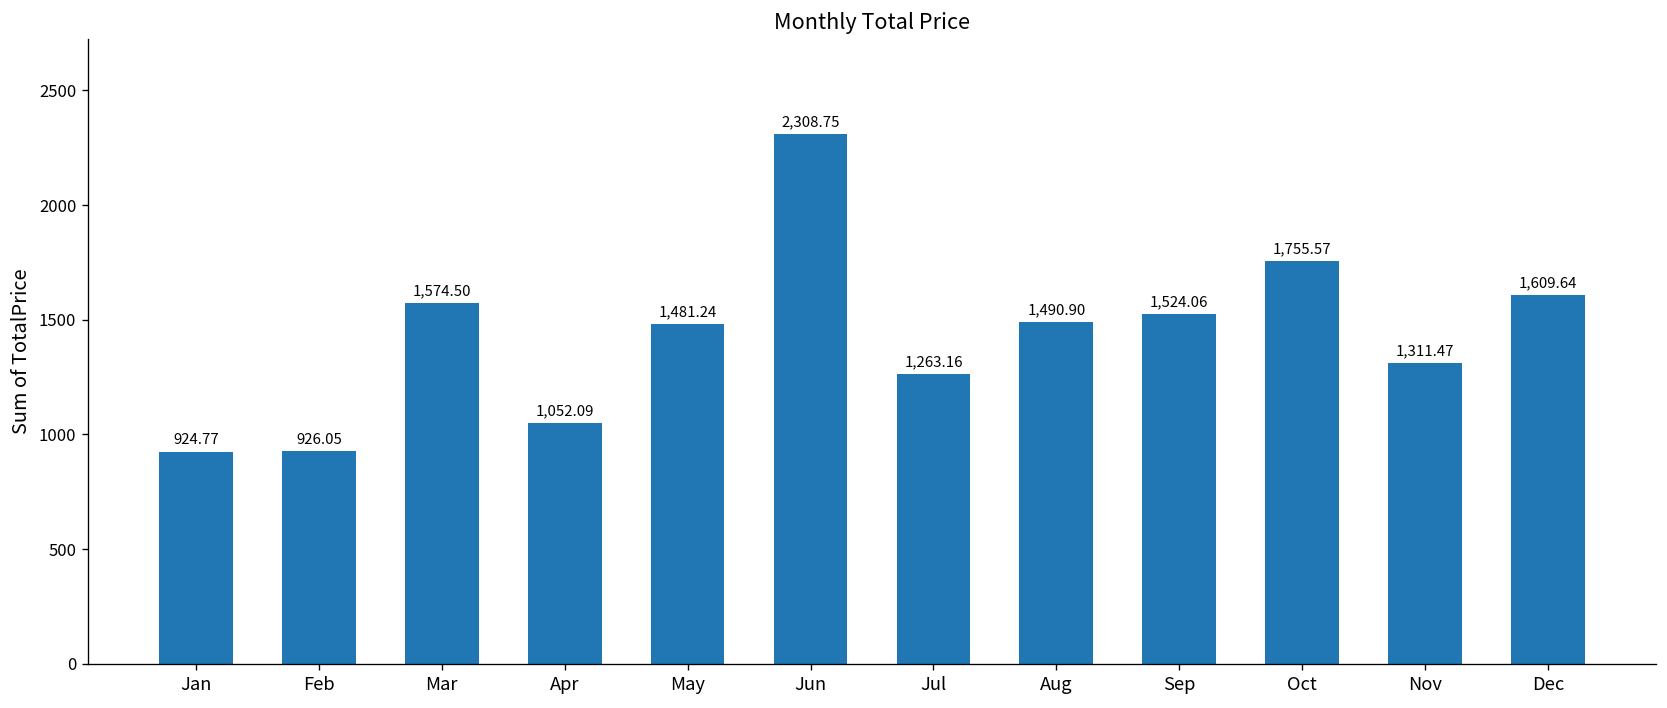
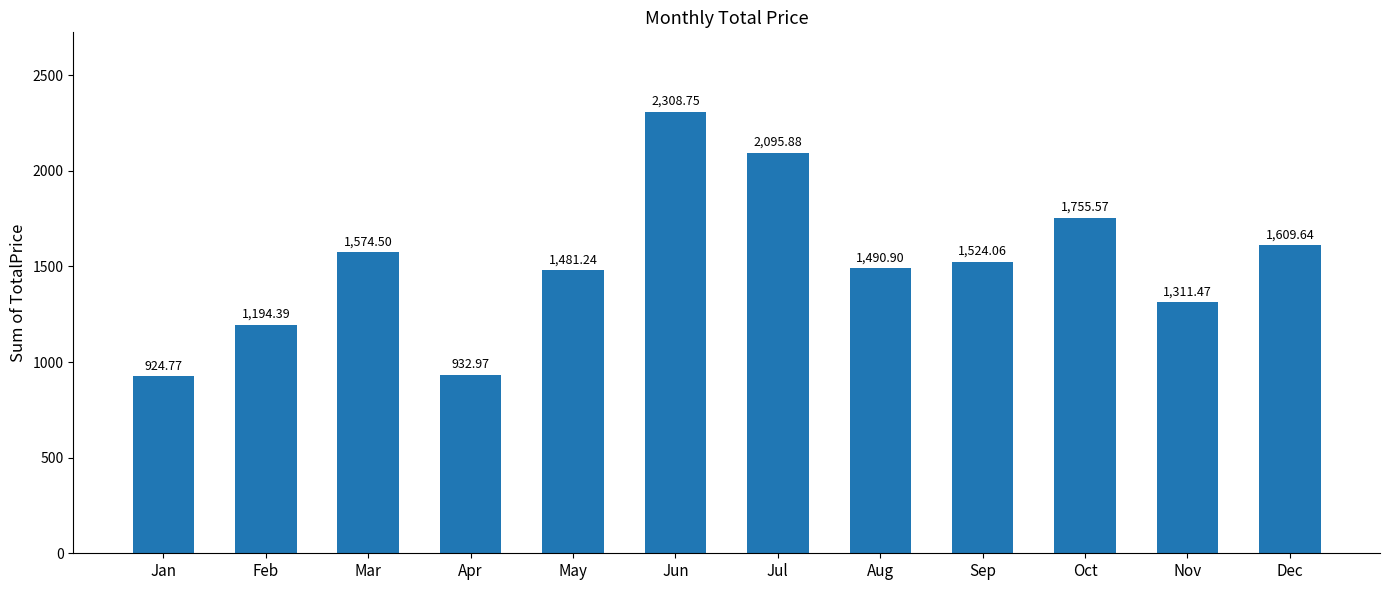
Feb: 926.05 -> 1,194.39
Apr: 1,052.09 -> 932.97
Jul: 1,263.16 -> 2,095.88
